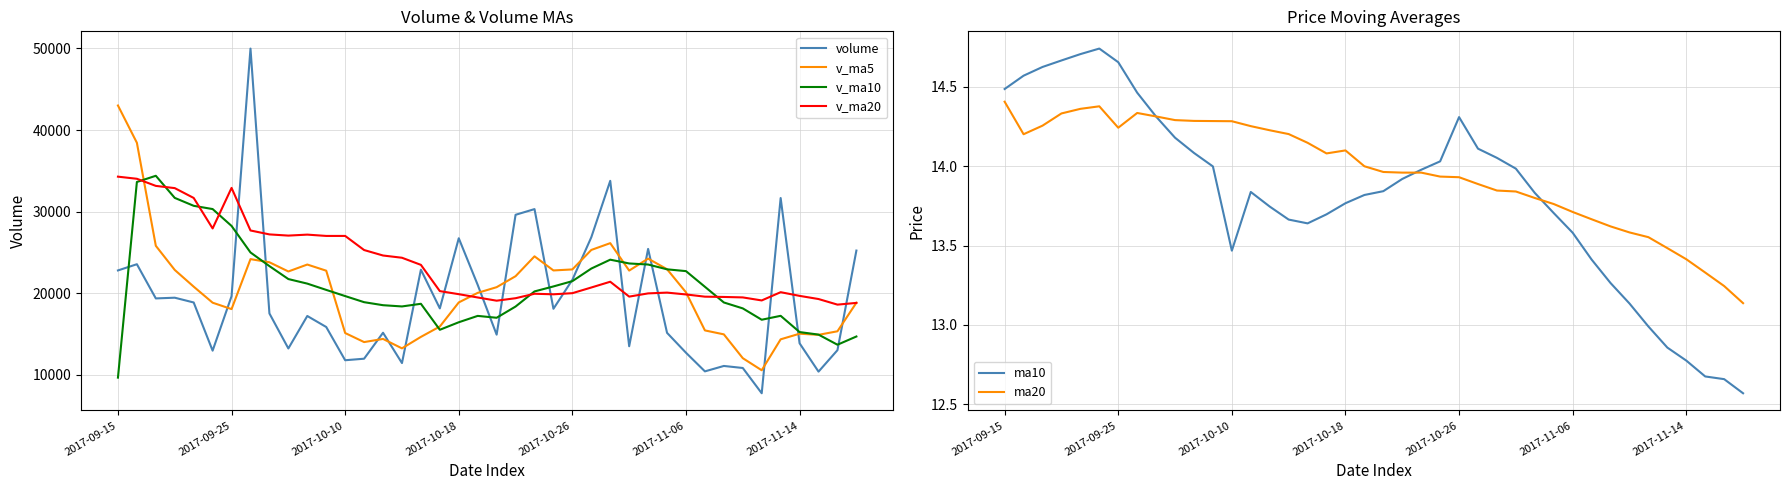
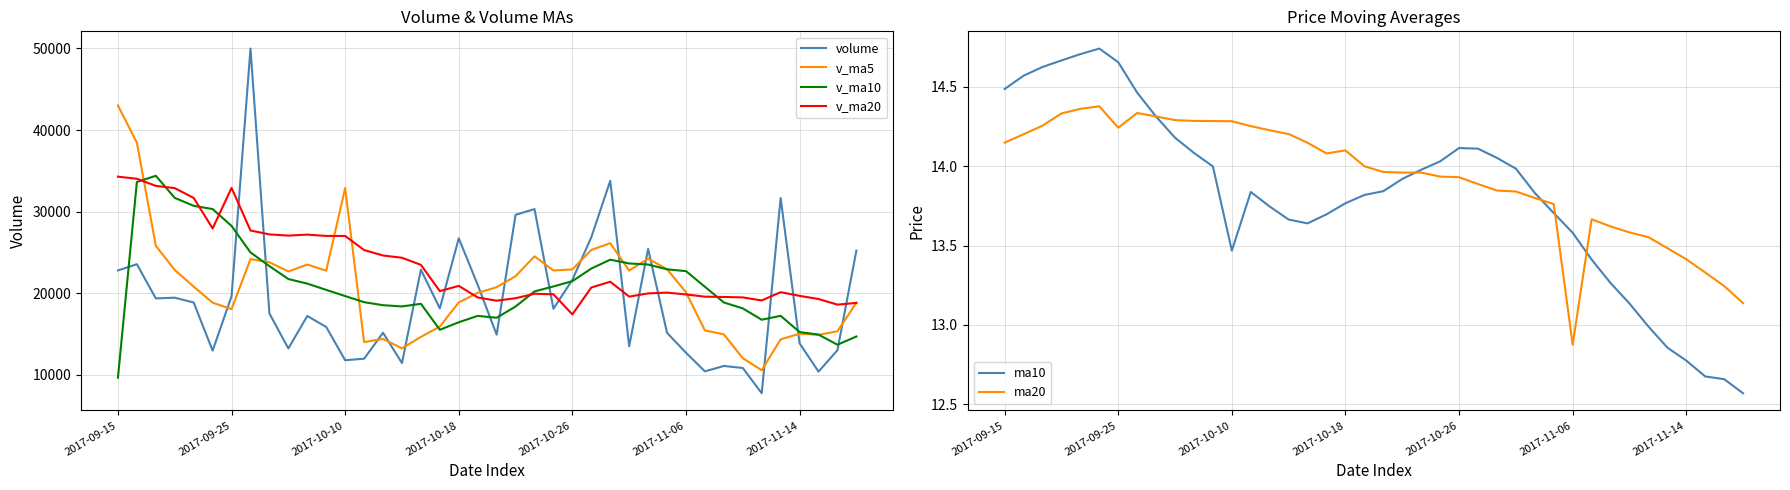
Volume & Volume MAs, v_ma5, 2017-10-10: 15000 -> 33000
Volume & Volume MAs, v_ma20, 2017-10-18: 20000 -> 21000
Volume & Volume MAs, v_ma20, 2017-10-26: 20000 -> 17000
Price Moving Averages, ma20, 2017-09-15: 14.41 -> 14.15
Price Moving Averages, ma10, 2017-10-26: 14.31 -> 14.12
Price Moving Averages, ma20, 2017-11-06: 13.71 -> 12.88
